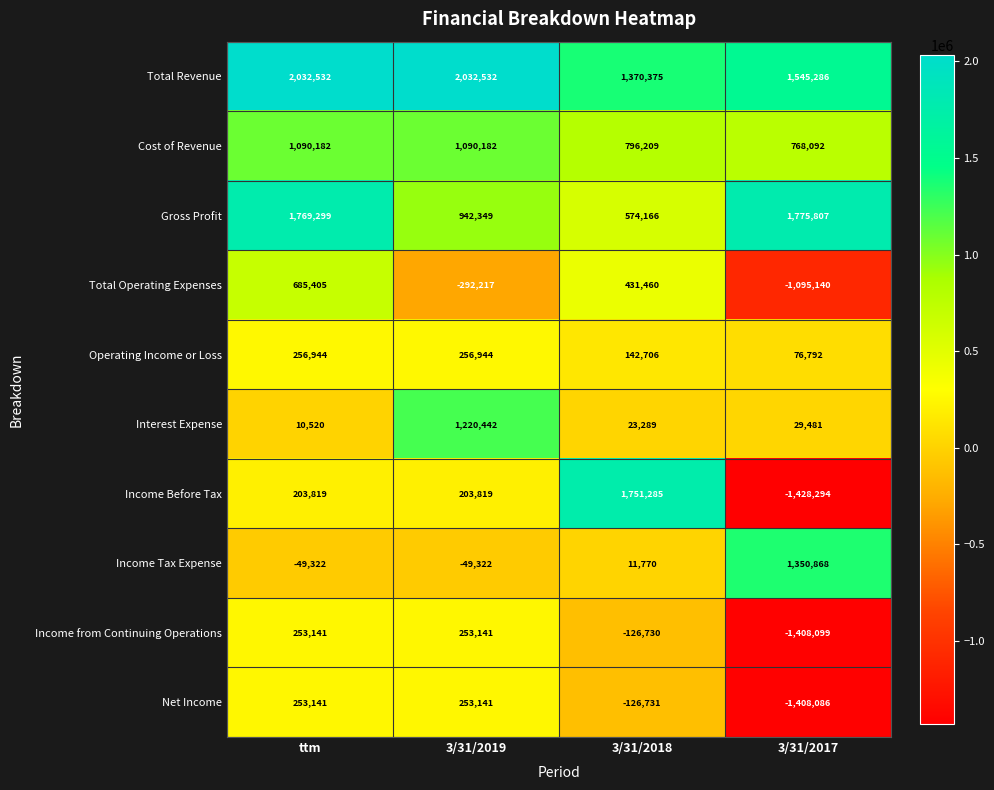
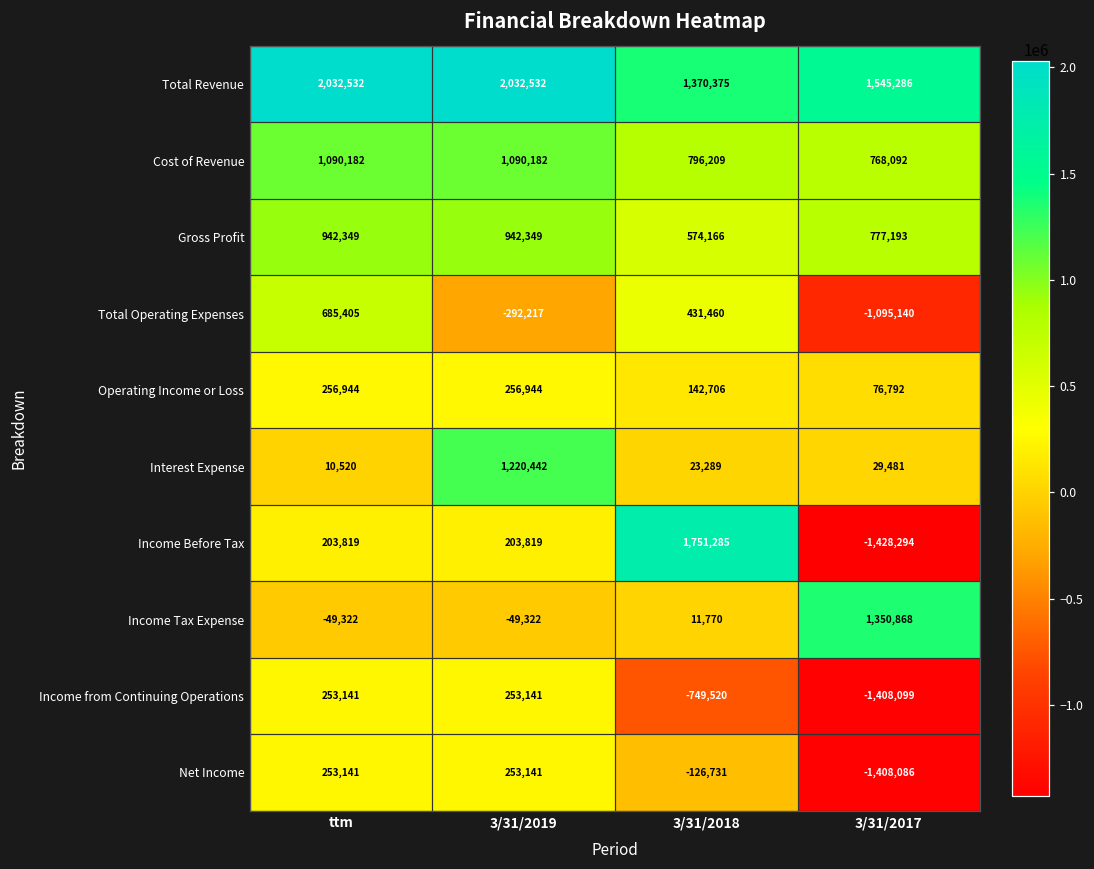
Gross Profit, ttm: 1,769,299 -> 942,349
Gross Profit, 3/31/2017: 1,775,807 -> 777,193
Income from Continuing Operations, 3/31/2018: -126,730 -> -749,520
